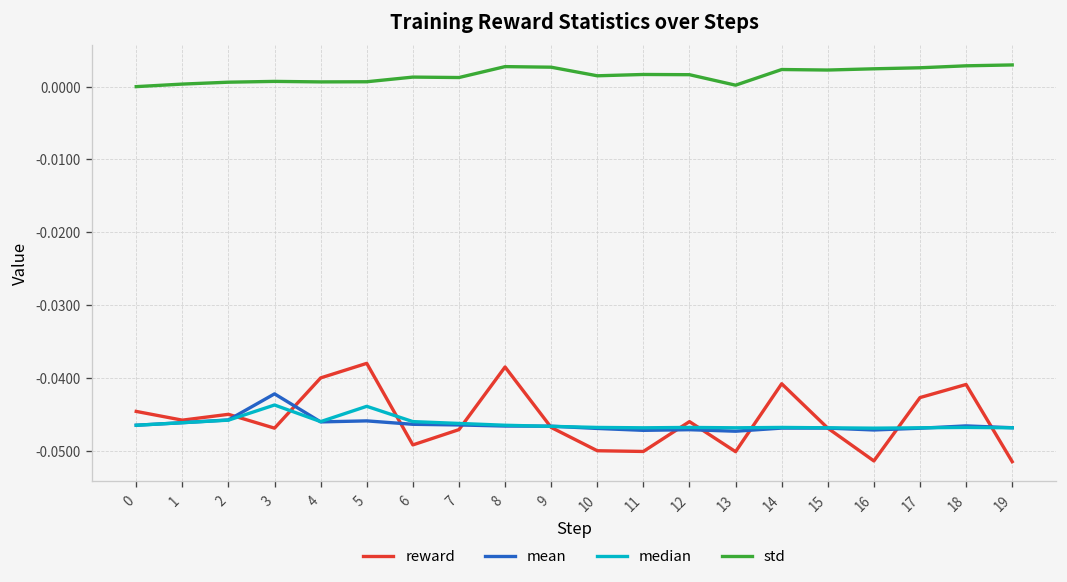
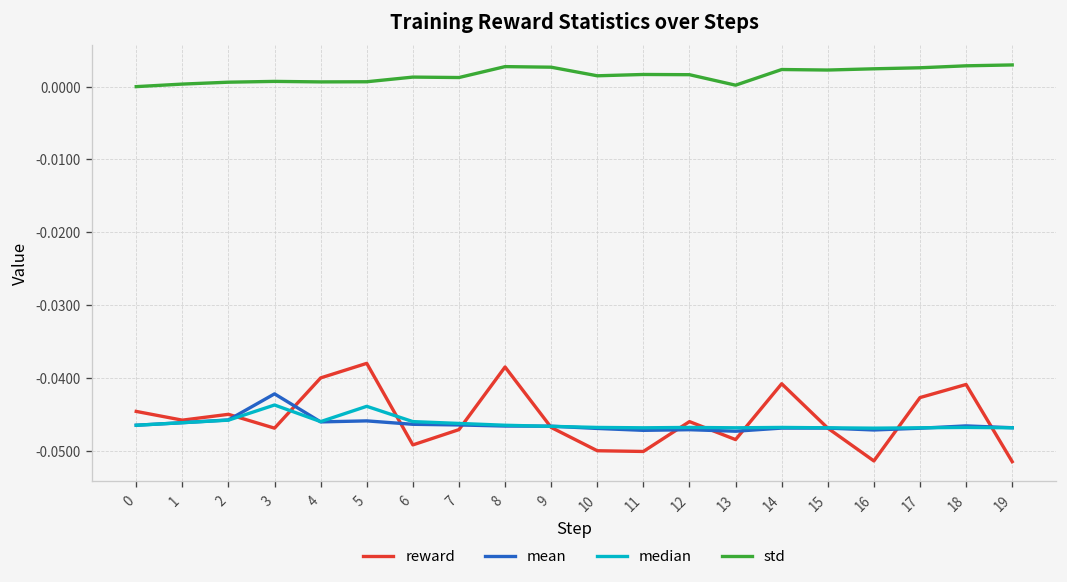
reward, 13: -0.050 -> -0.048
